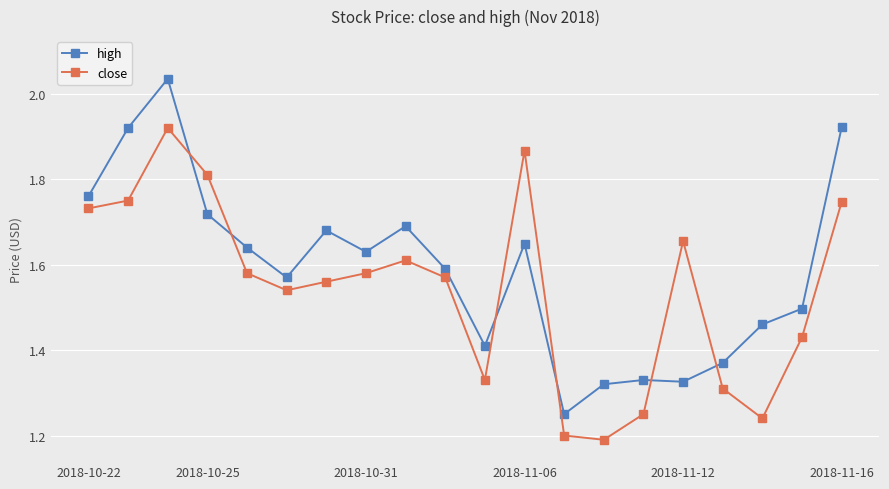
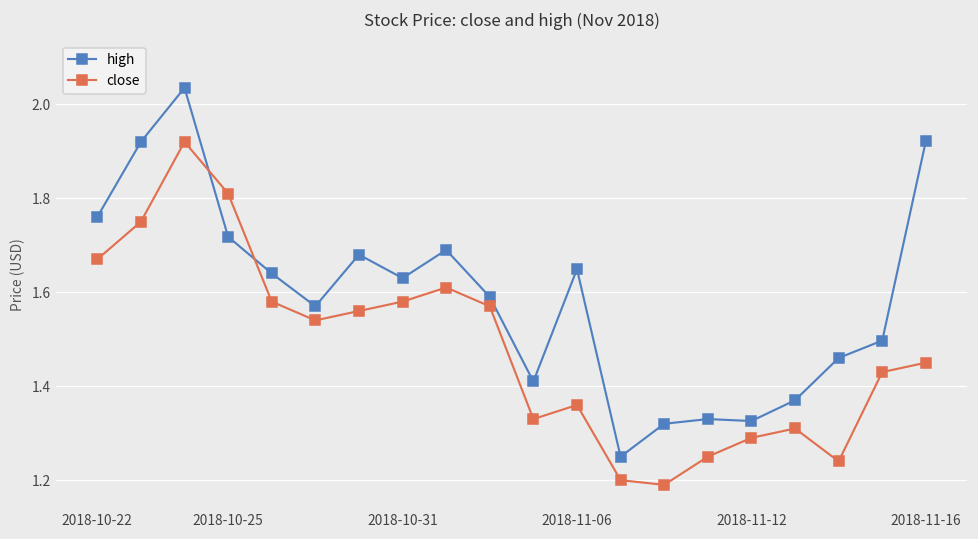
close, 2018-10-22: 1.73 -> 1.67
close, 2018-11-06: 1.87 -> 1.36
close, 2018-11-12: 1.66 -> 1.29
close, 2018-11-16: 1.75 -> 1.45
